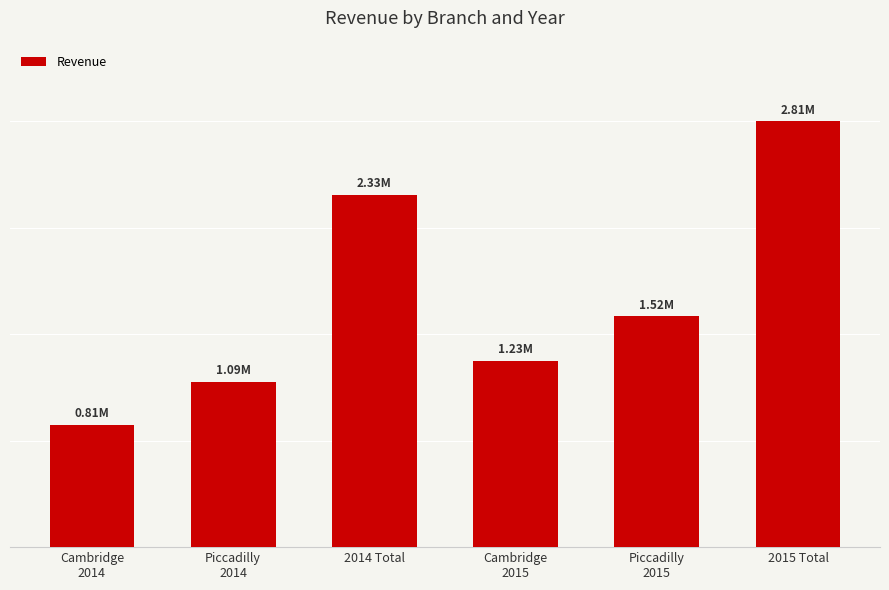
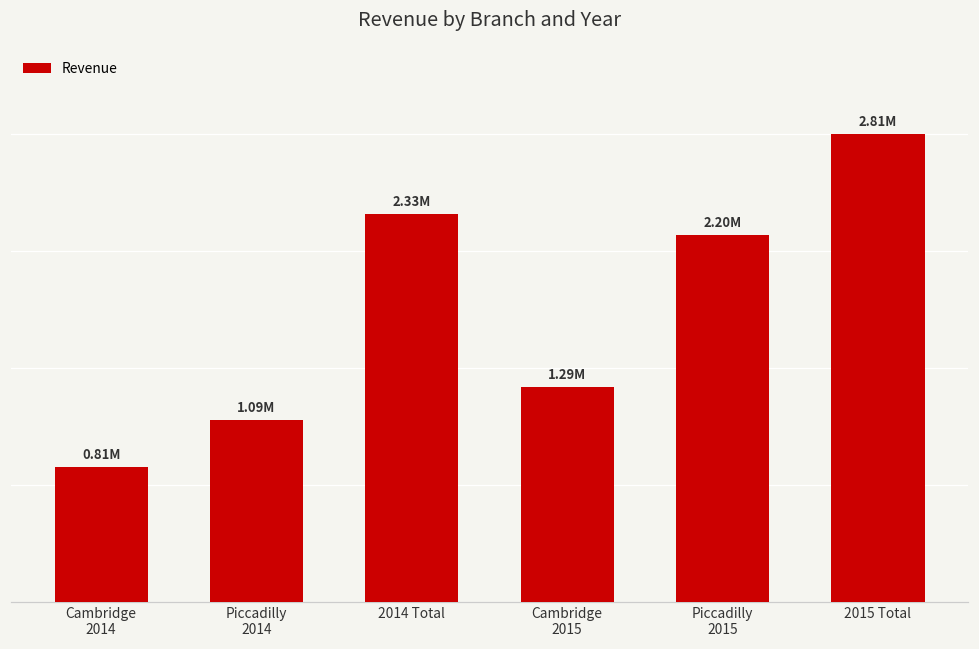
Cambridge 2015: 1.23M -> 1.29M
Piccadilly 2015: 1.52M -> 2.20M
